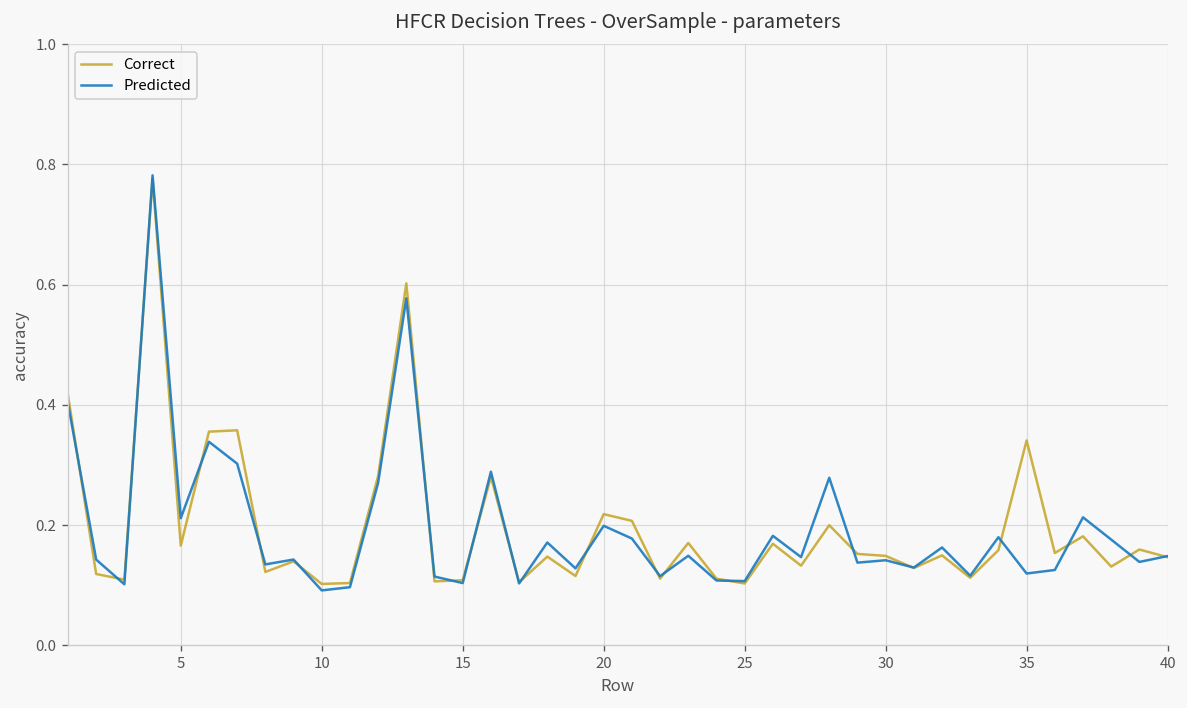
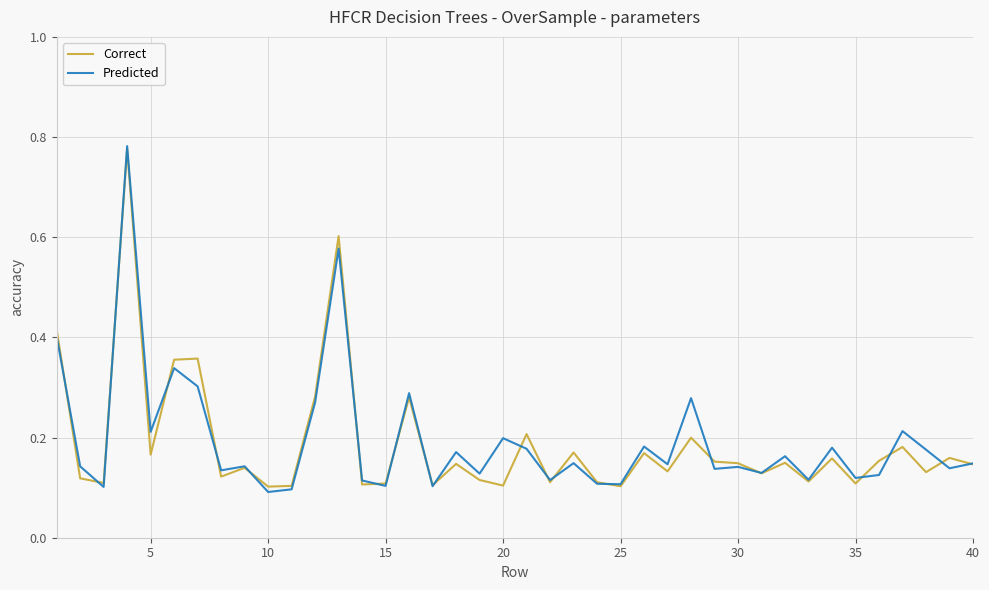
Correct, 20: 0.22 -> 0.10
Correct, 35: 0.34 -> 0.11
